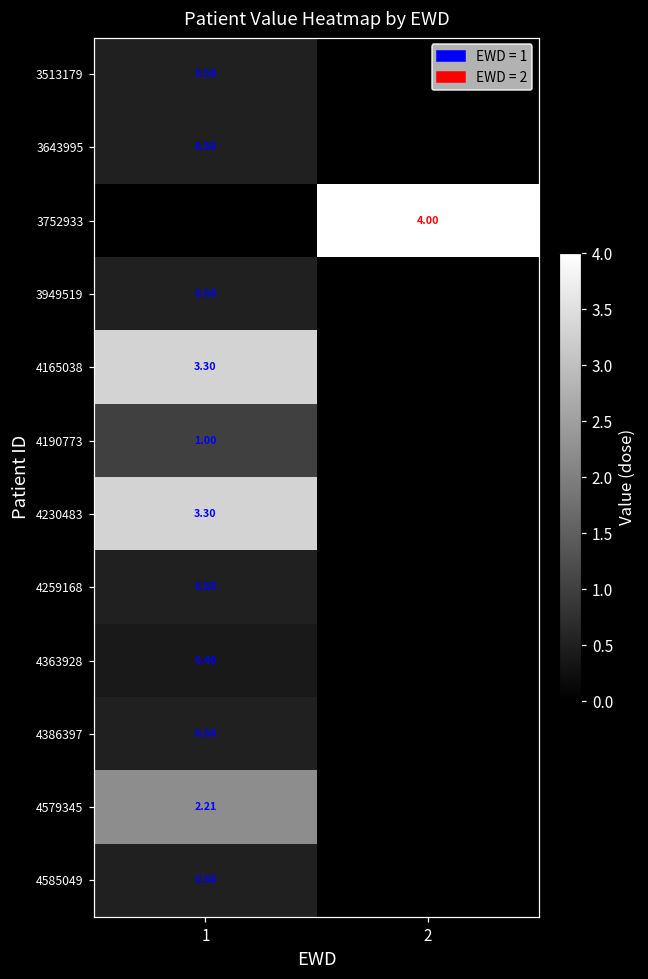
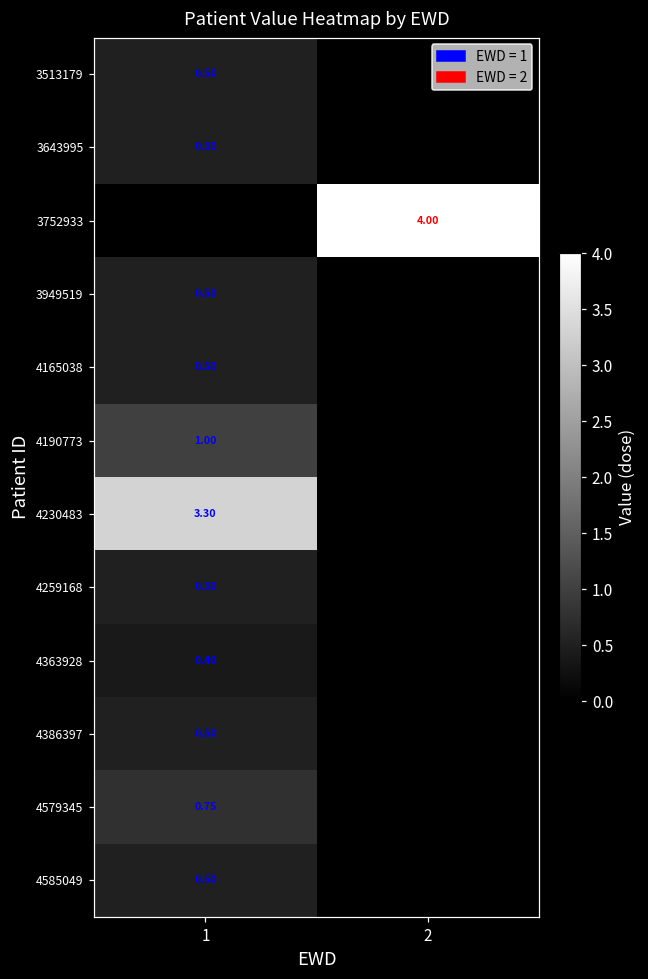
4165038, 1: 3.30 -> 0.50
4579345, 1: 2.21 -> 0.75
